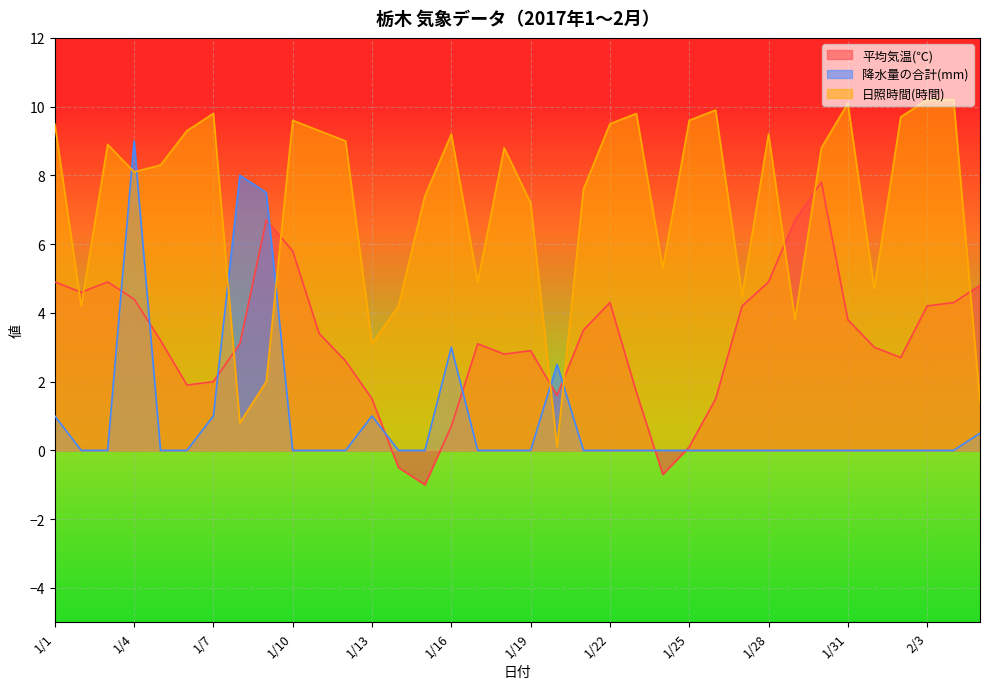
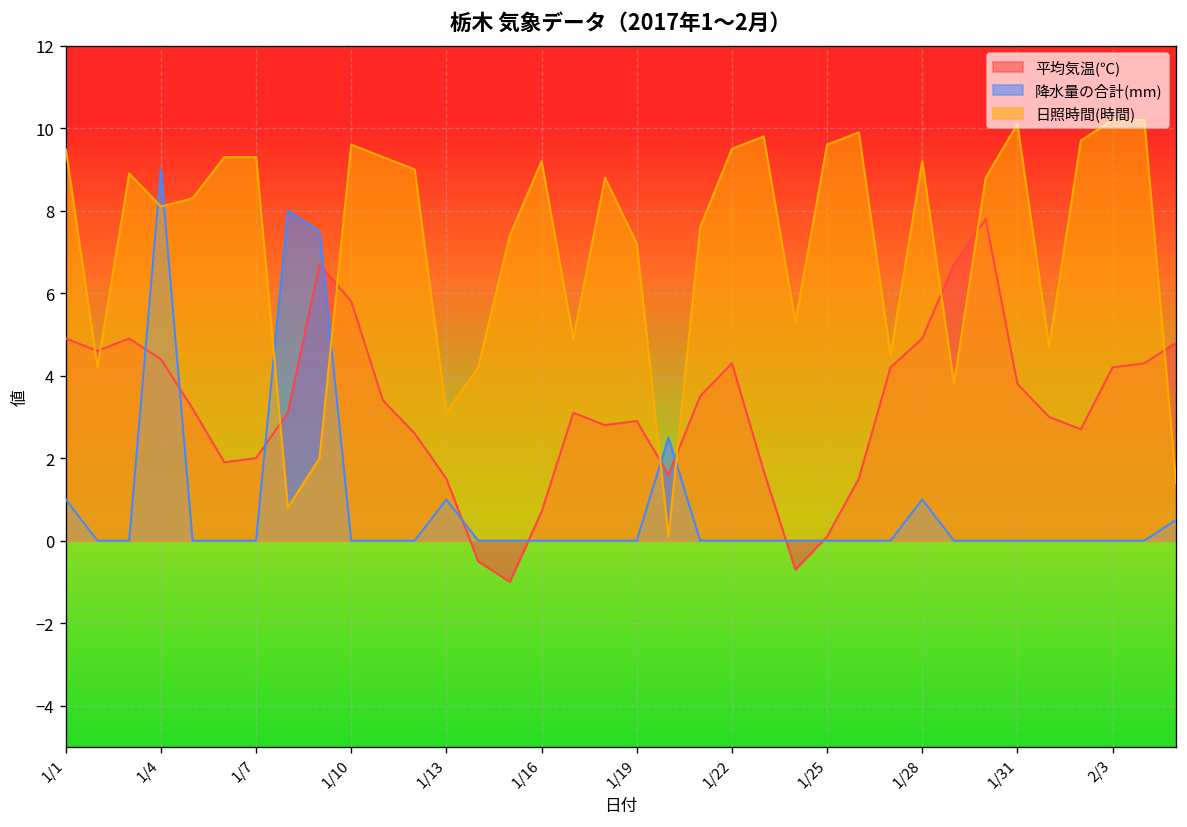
降水量の合計(mm), 1/7: 1 -> 0
日照時間(時間), 1/7: 9.8 -> 9.3
降水量の合計(mm), 1/16: 3 -> 0
降水量の合計(mm), 1/28: 0 -> 1
